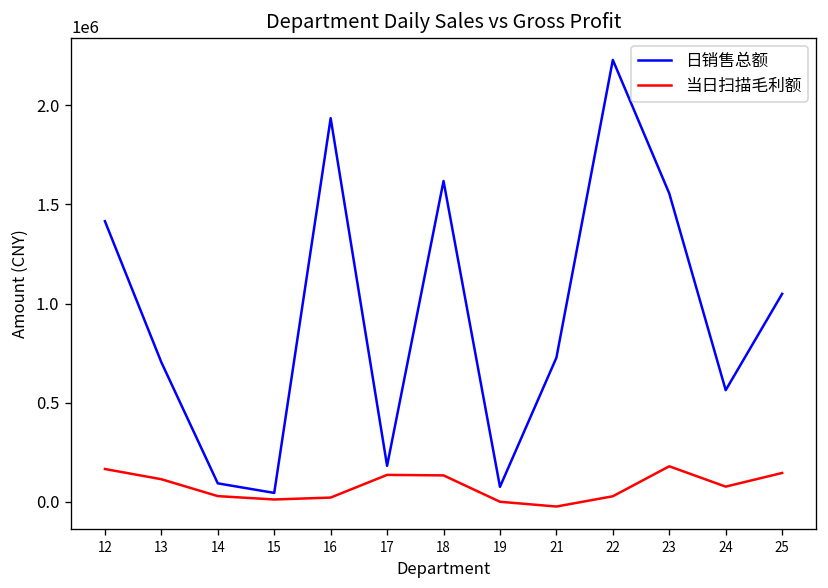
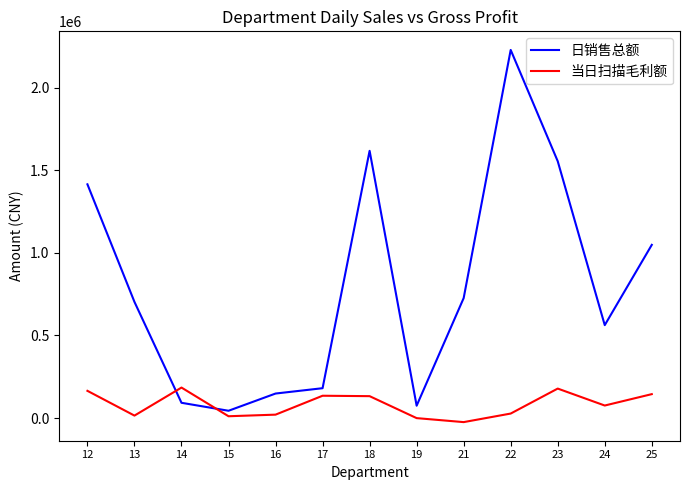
当日扫描毛利额, 13: 110000 -> 10000
当日扫描毛利额, 14: 30000 -> 180000
日销售总额, 16: 1940000 -> 150000
